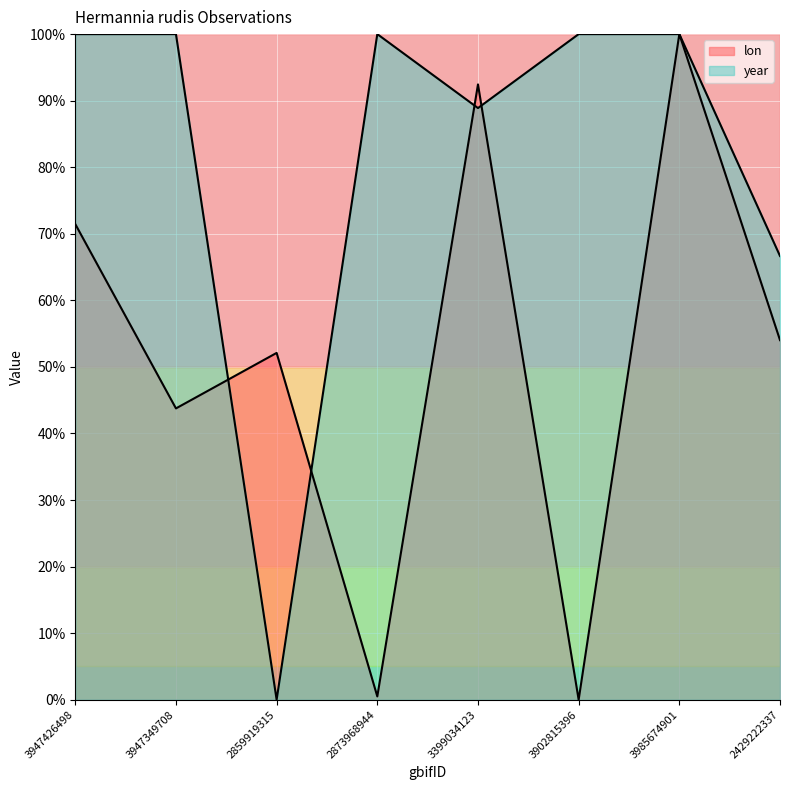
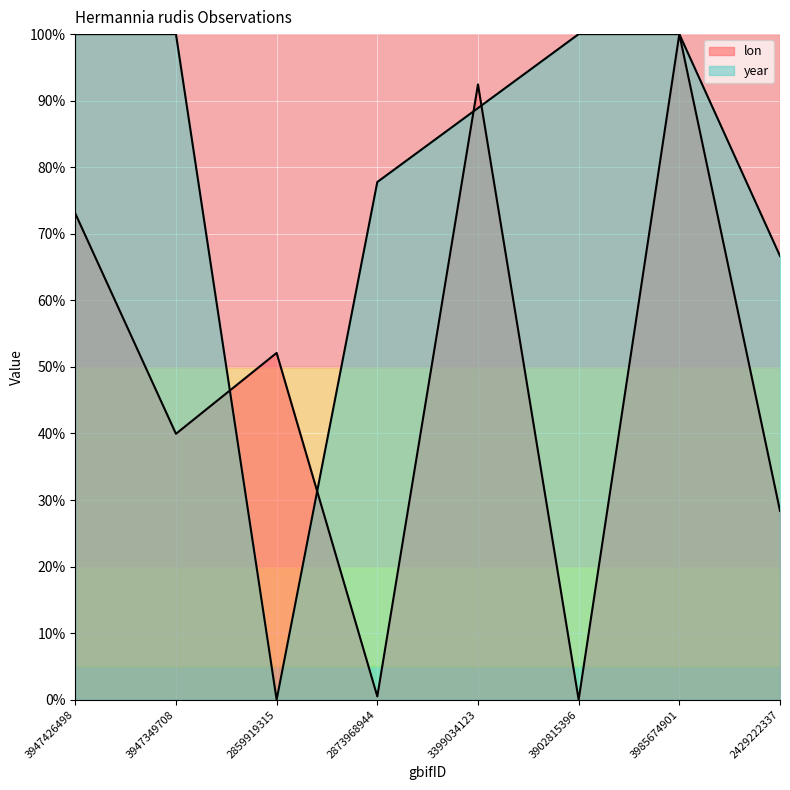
lon, 3947426498: 71% -> 73%
lon, 3947349708: 44% -> 40%
year, 2873968944: 100% -> 78%
lon, 2429222337: 54% -> 28%
